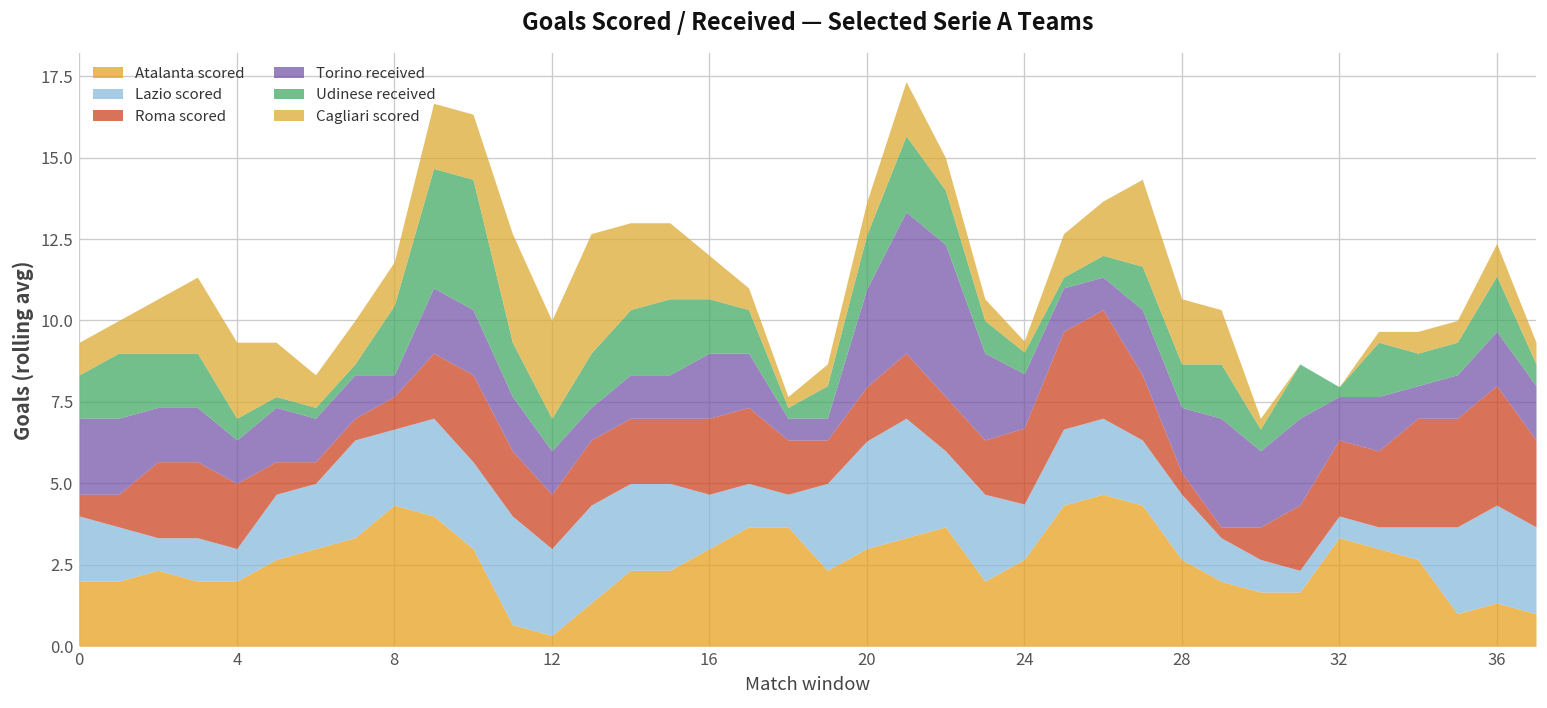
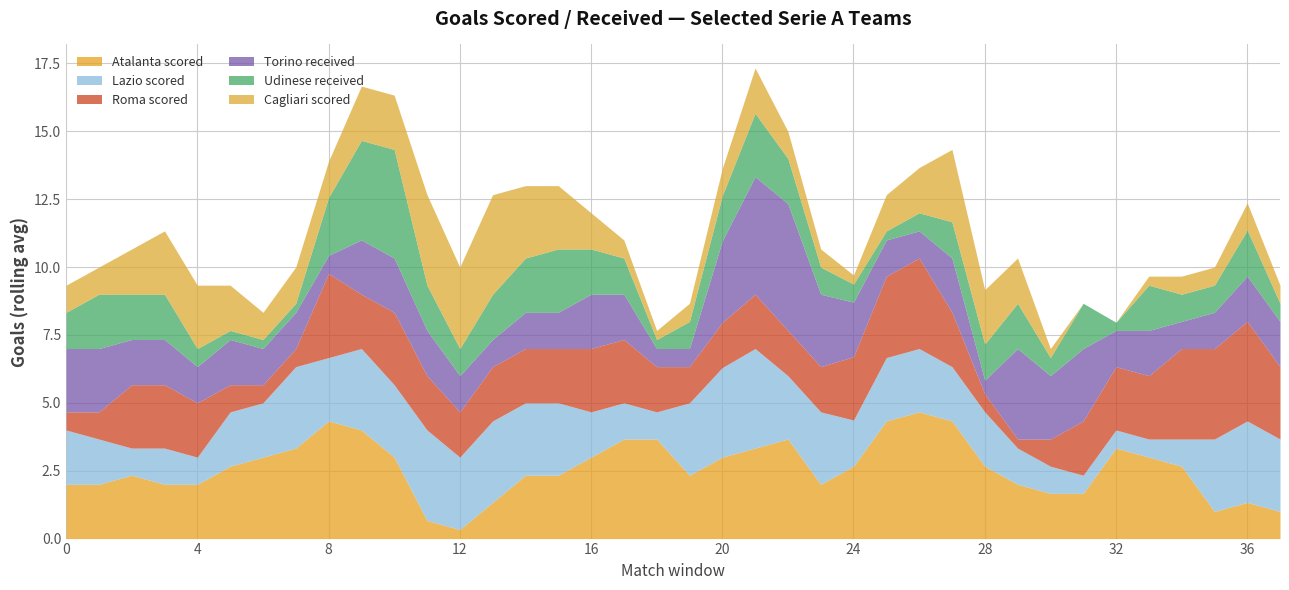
Roma scored, 8: 1.0 -> 3.1
Torino received, 24: 1.7 -> 2.0
Torino received, 28: 2.0 -> 0.5
